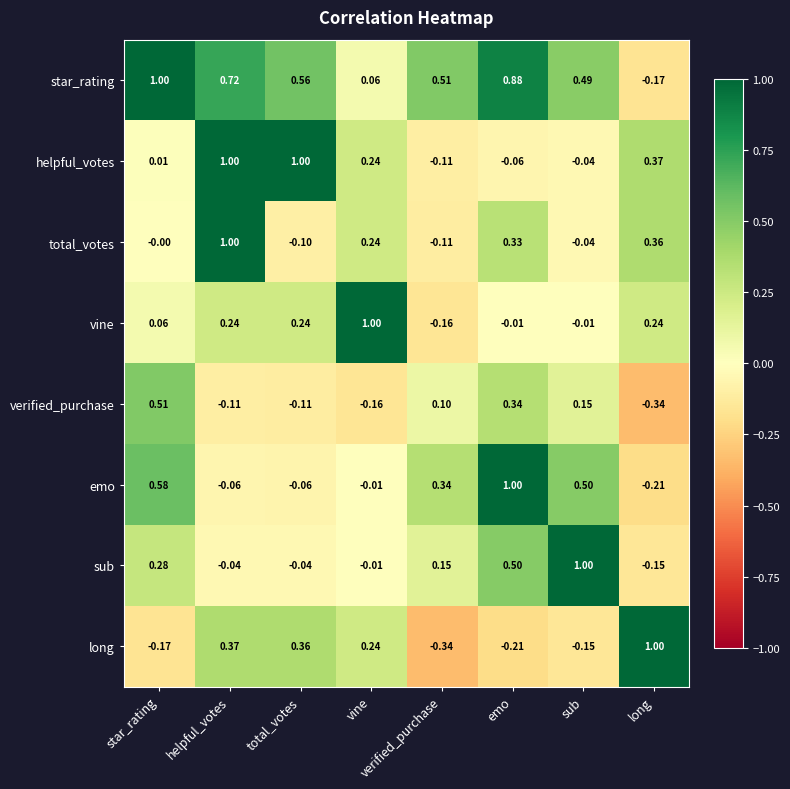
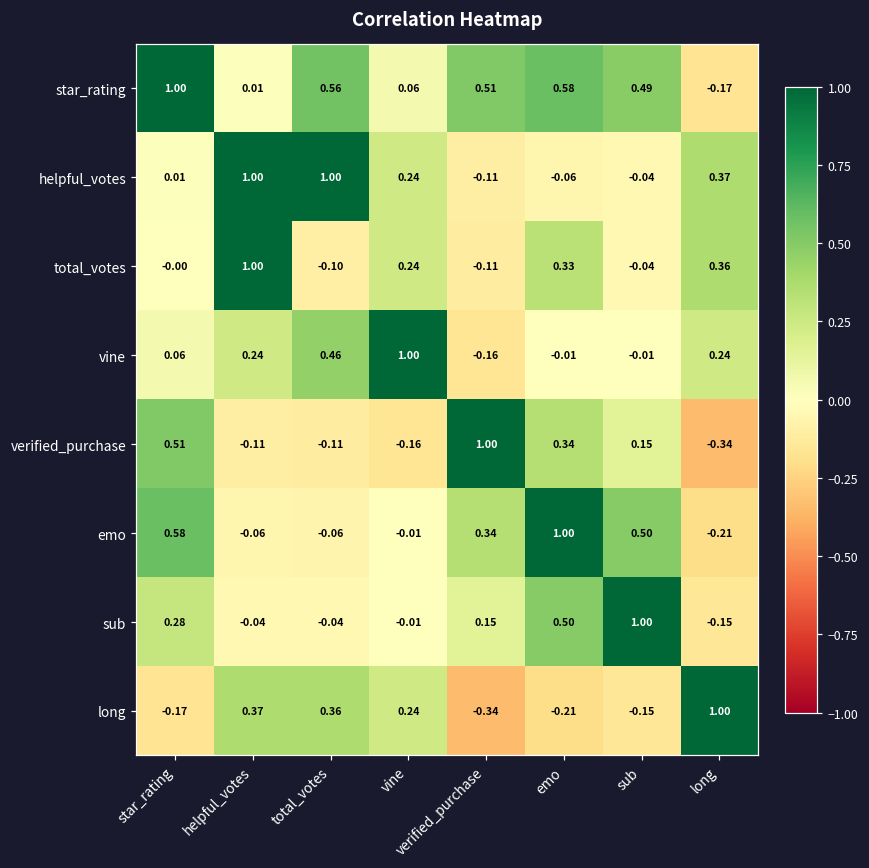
star_rating, helpful_votes: 0.72 -> 0.01
star_rating, emo: 0.88 -> 0.58
vine, total_votes: 0.24 -> 0.46
verified_purchase, verified_purchase: 0.10 -> 1.00
